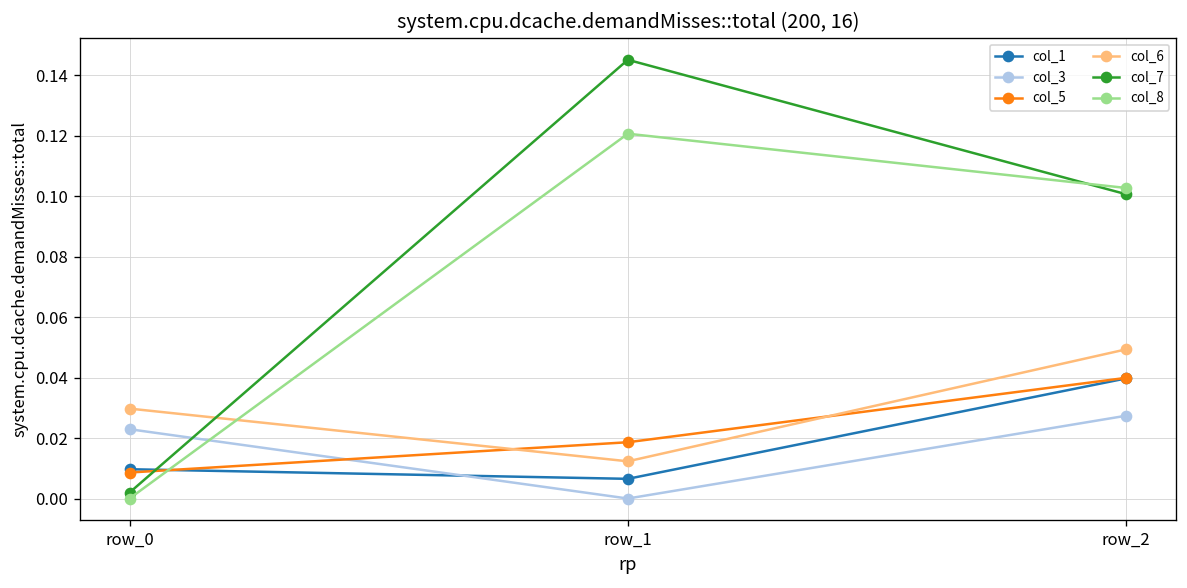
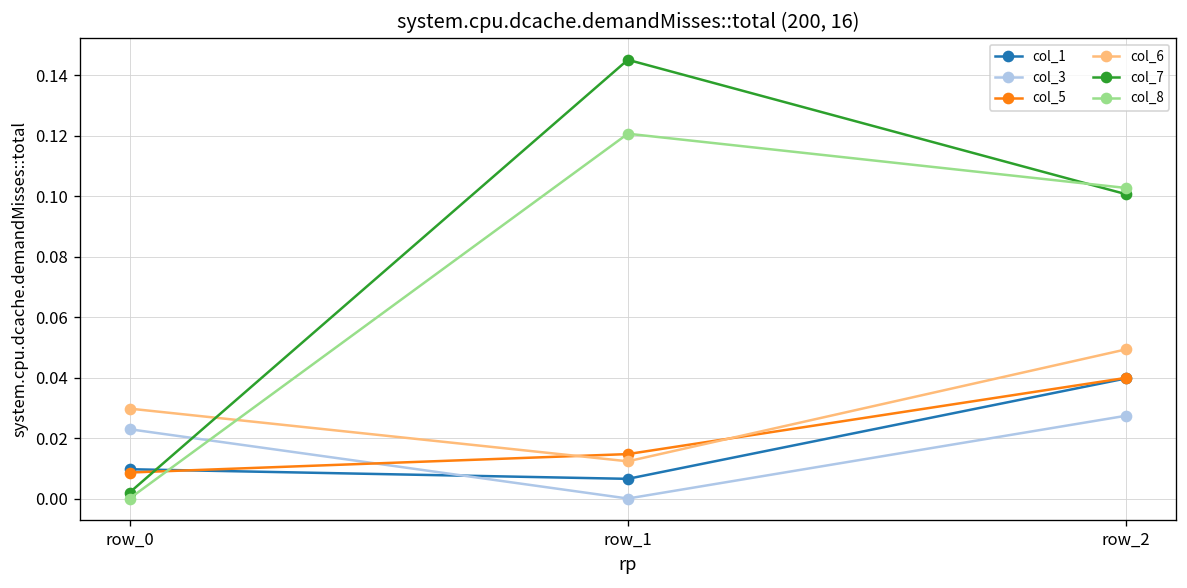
col_5, row_1: 0.019 -> 0.015
